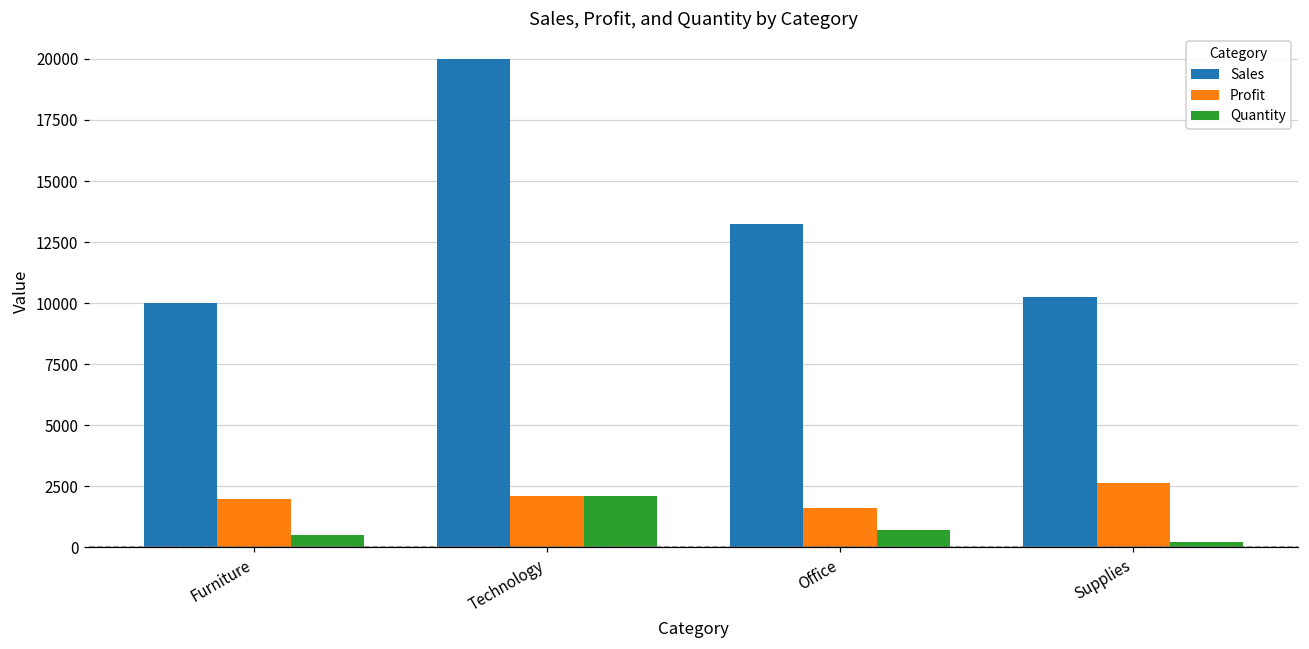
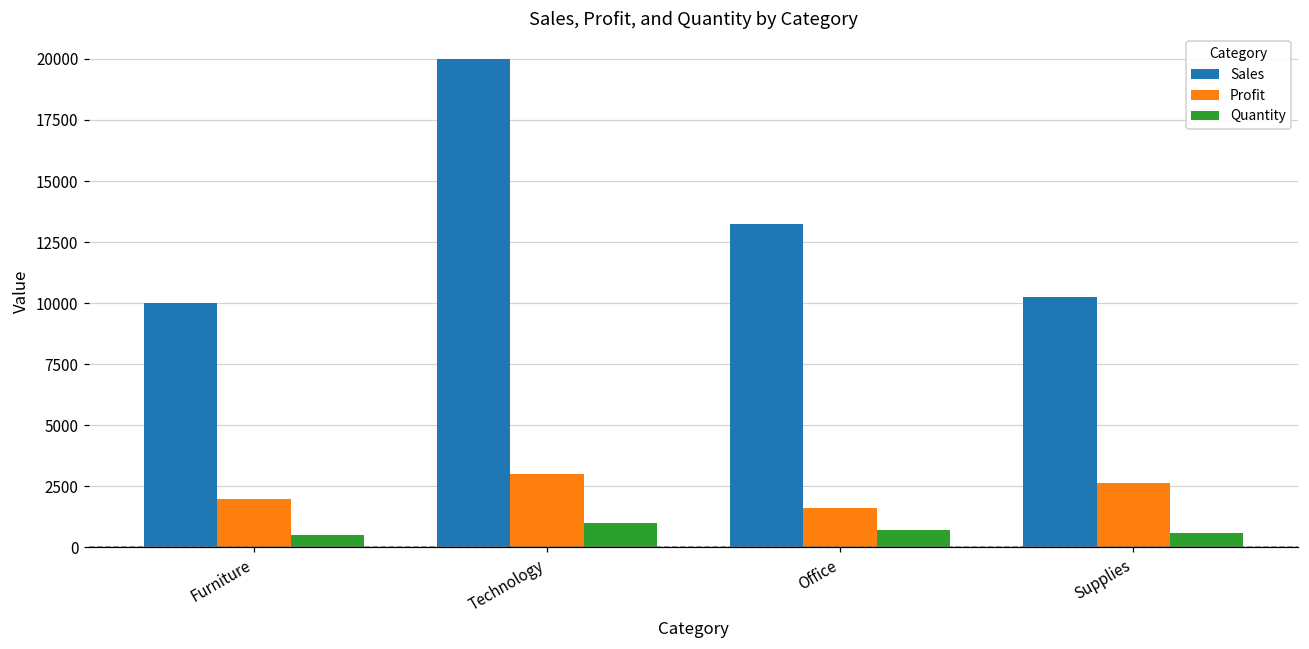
Profit, Technology: 2100 -> 3000
Quantity, Technology: 2100 -> 1000
Quantity, Supplies: 200 -> 600
